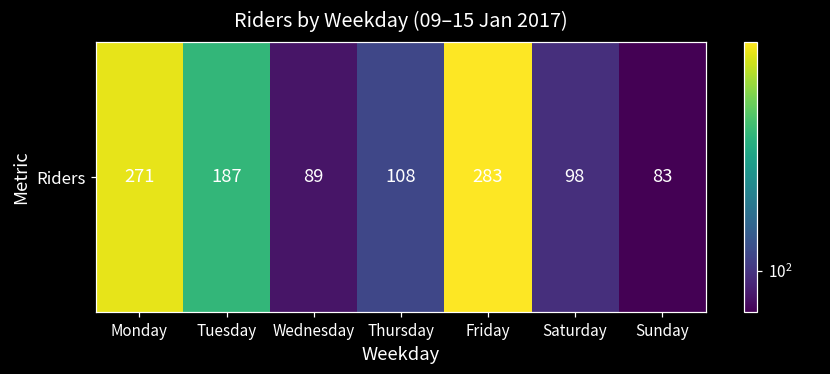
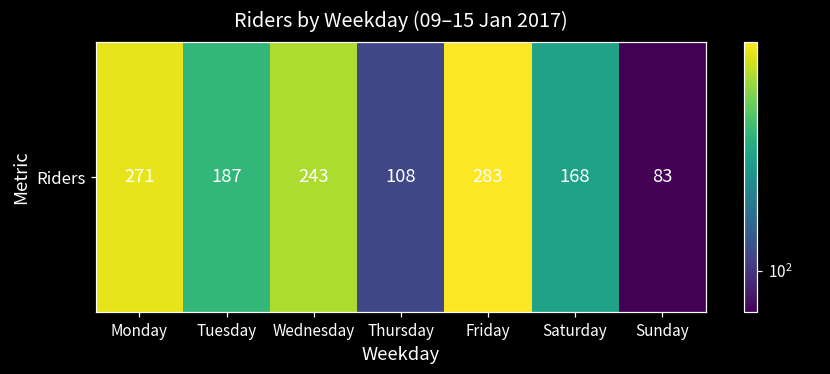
Riders, Wednesday: 89 -> 243
Riders, Saturday: 98 -> 168
